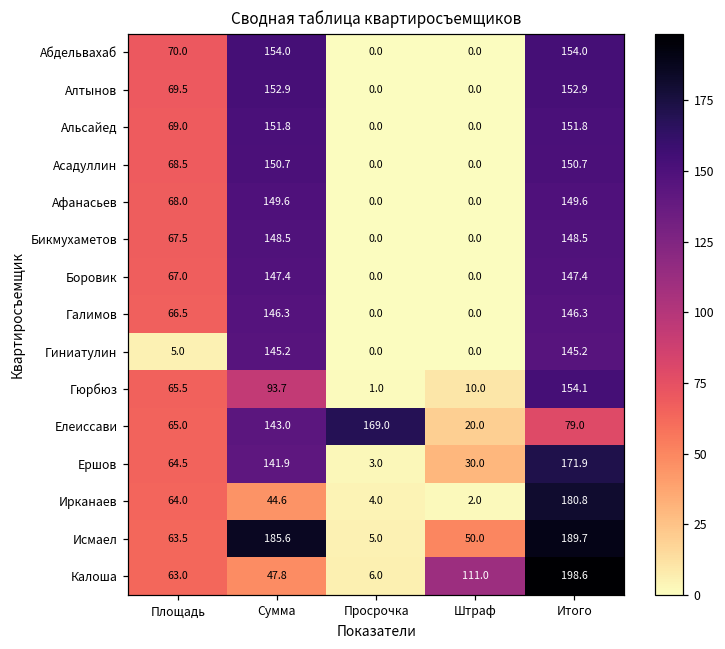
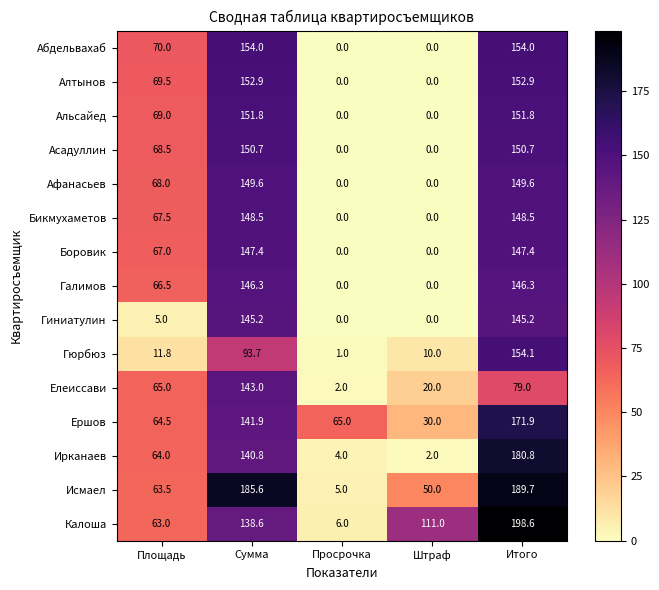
Гюрбюз, Площадь: 65.5 -> 11.8
Елеиссави, Просрочка: 169.0 -> 2.0
Ершов, Просрочка: 3.0 -> 65.0
Ирканаев, Сумма: 44.6 -> 140.8
Калоша, Сумма: 47.8 -> 138.6
